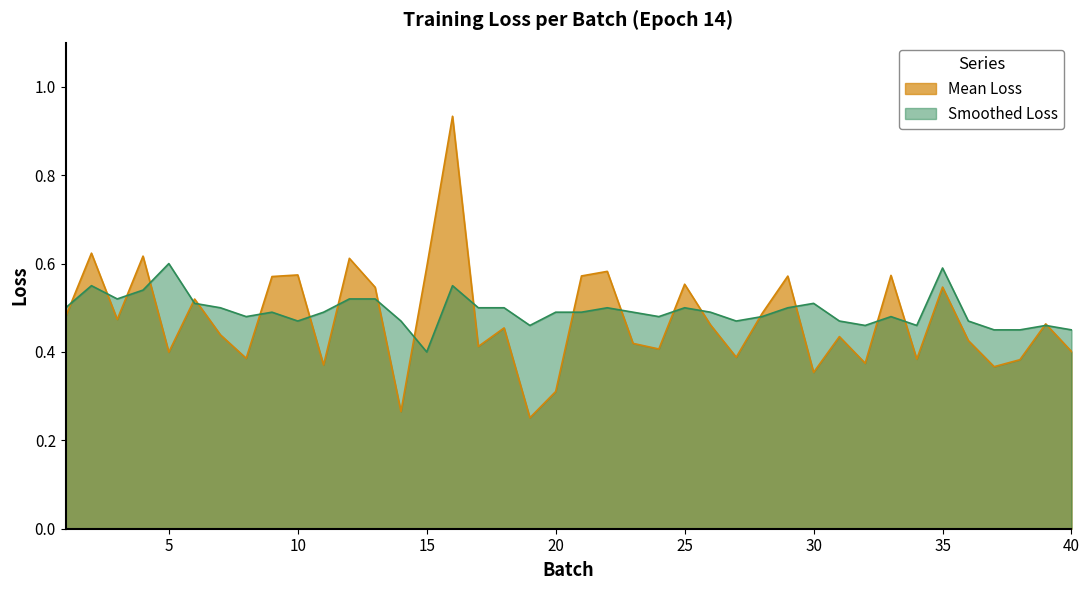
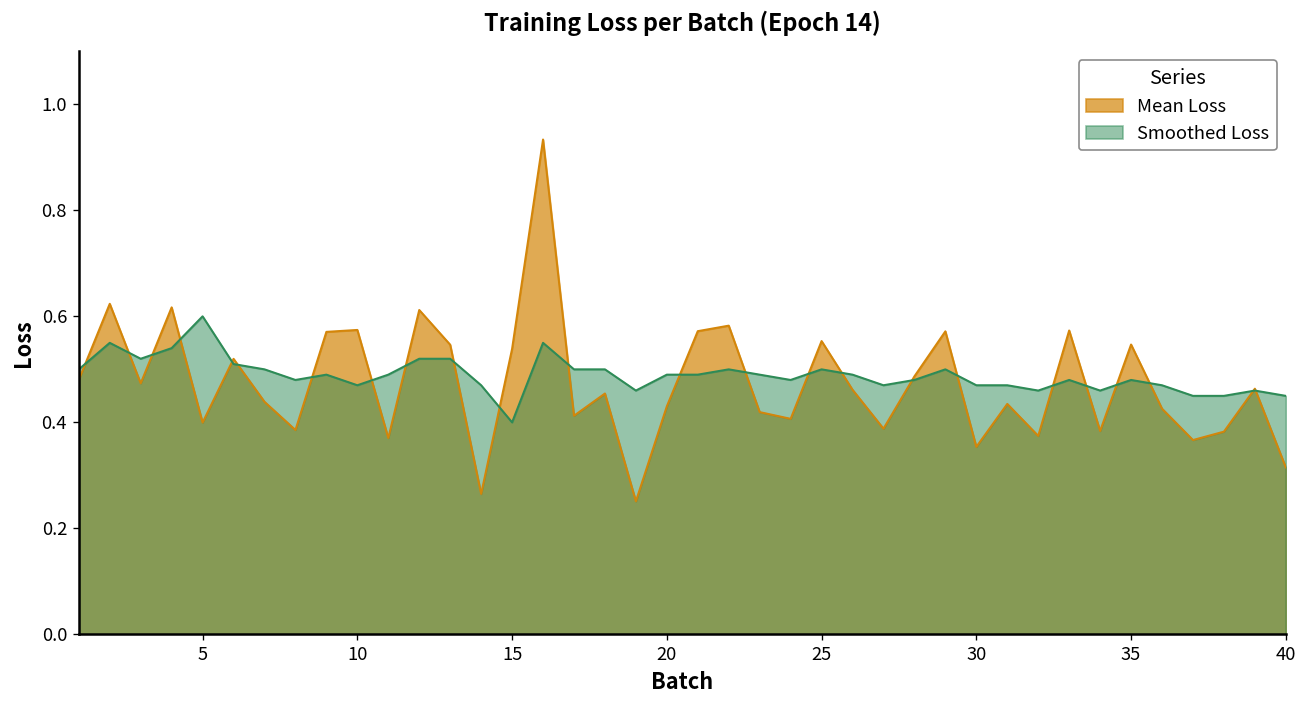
Mean Loss, 15: 0.59 -> 0.54
Mean Loss, 20: 0.31 -> 0.43
Smoothed Loss, 30: 0.51 -> 0.47
Smoothed Loss, 35: 0.59 -> 0.48
Mean Loss, 40: 0.40 -> 0.32
